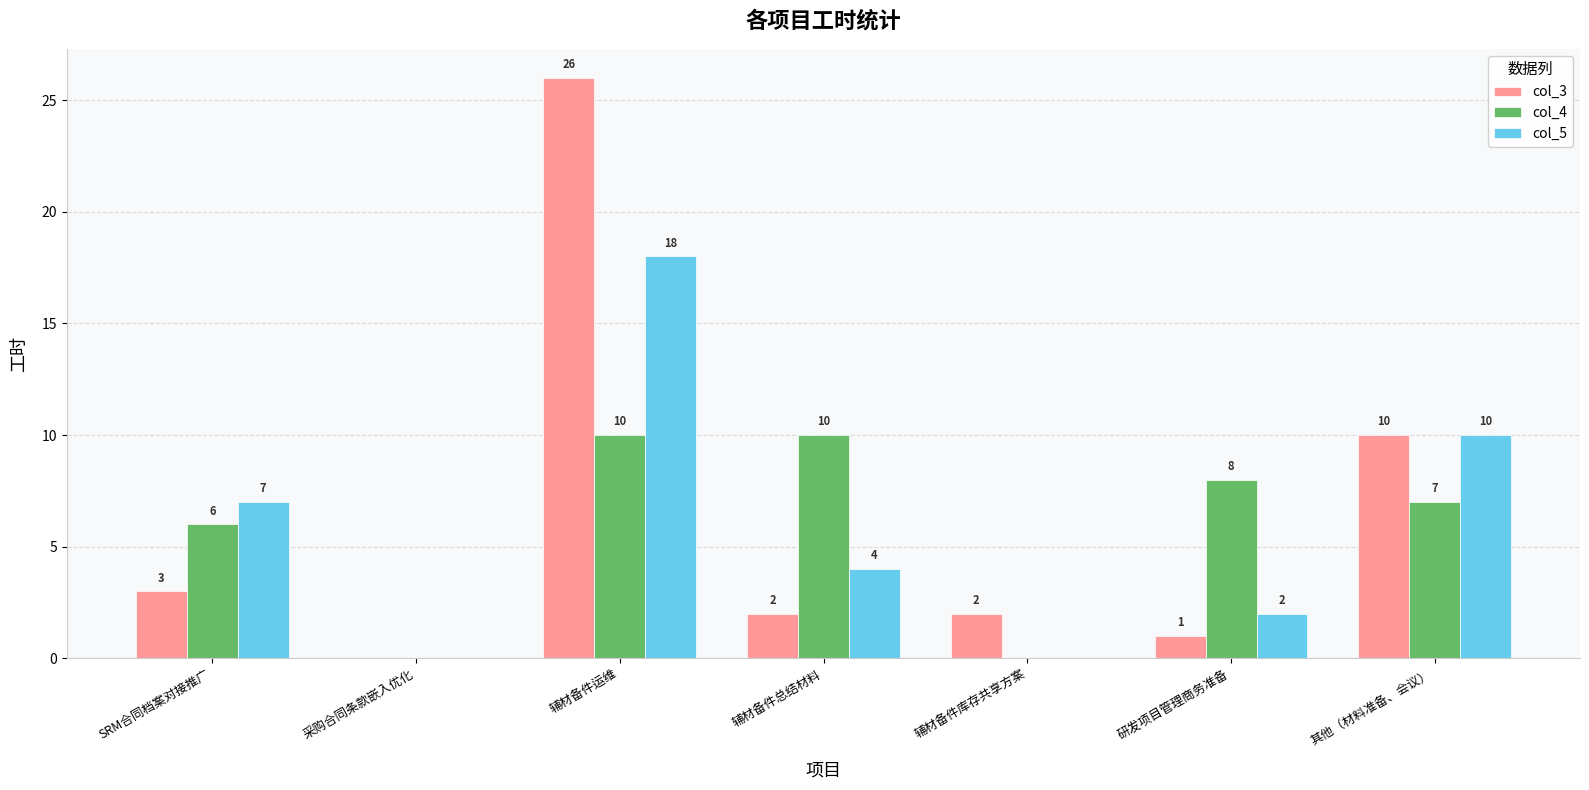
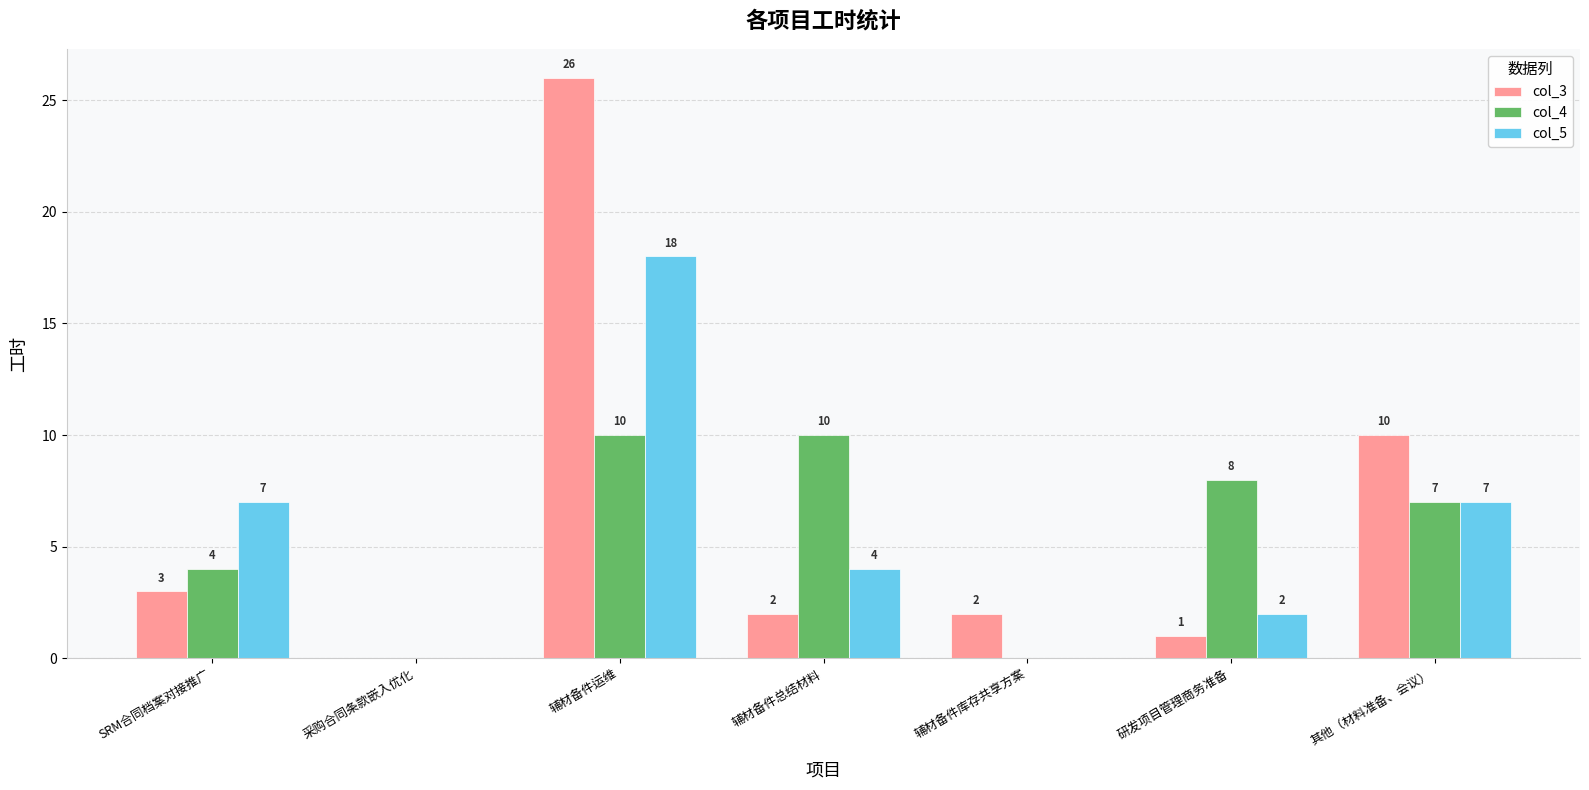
col_4, SRM合同档案对接推广: 6 -> 4
col_5, 其他（材料准备、会议）: 10 -> 7
